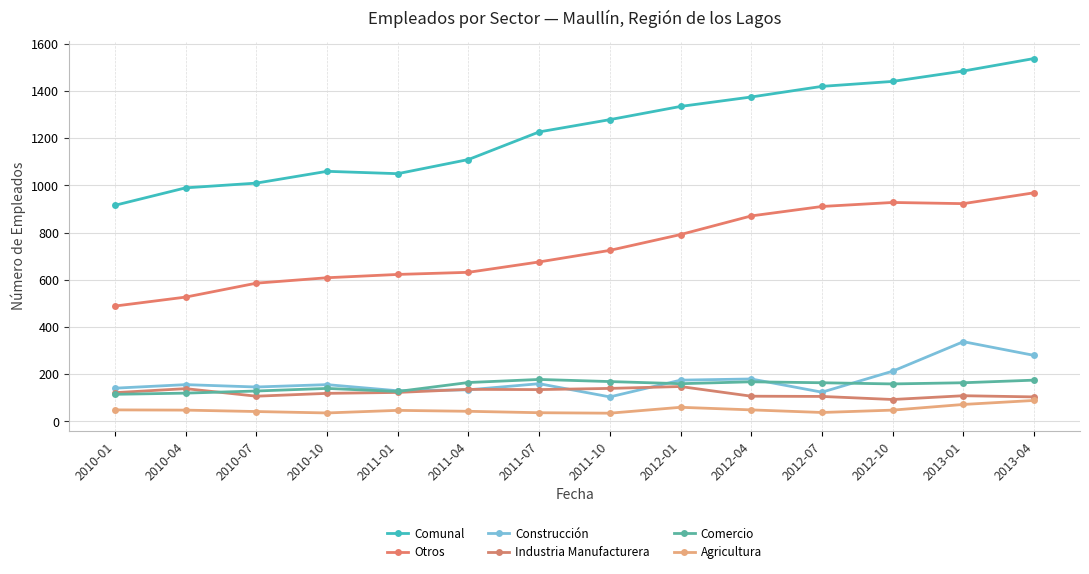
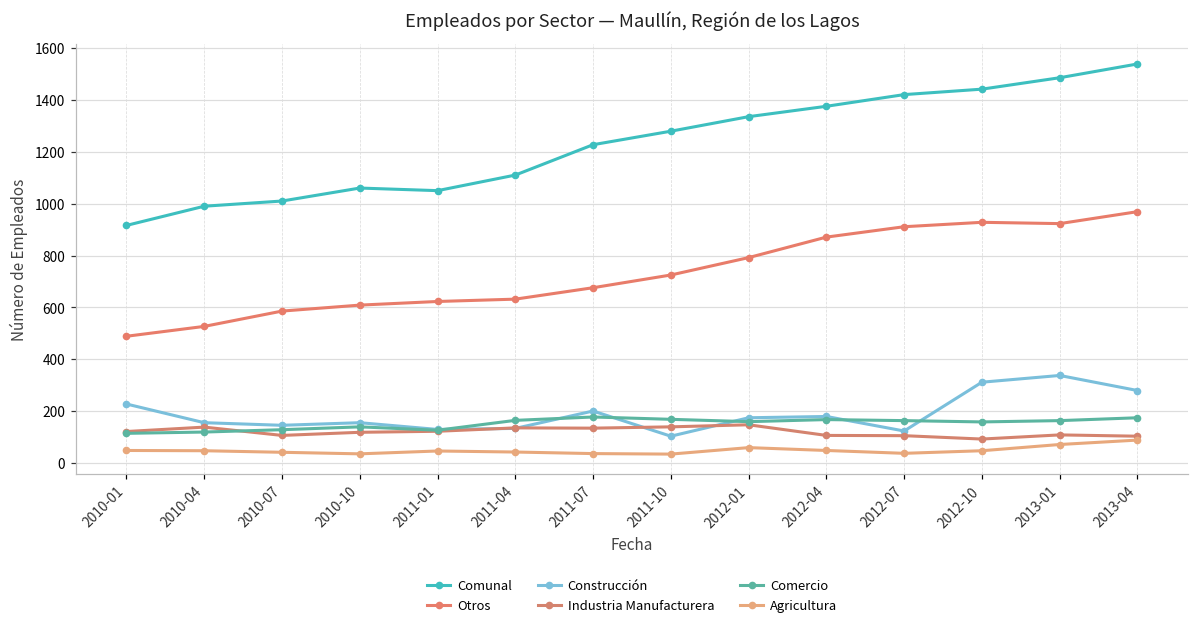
Construcción, 2010-01: 140 -> 230
Construcción, 2011-07: 160 -> 200
Construcción, 2012-10: 210 -> 310
